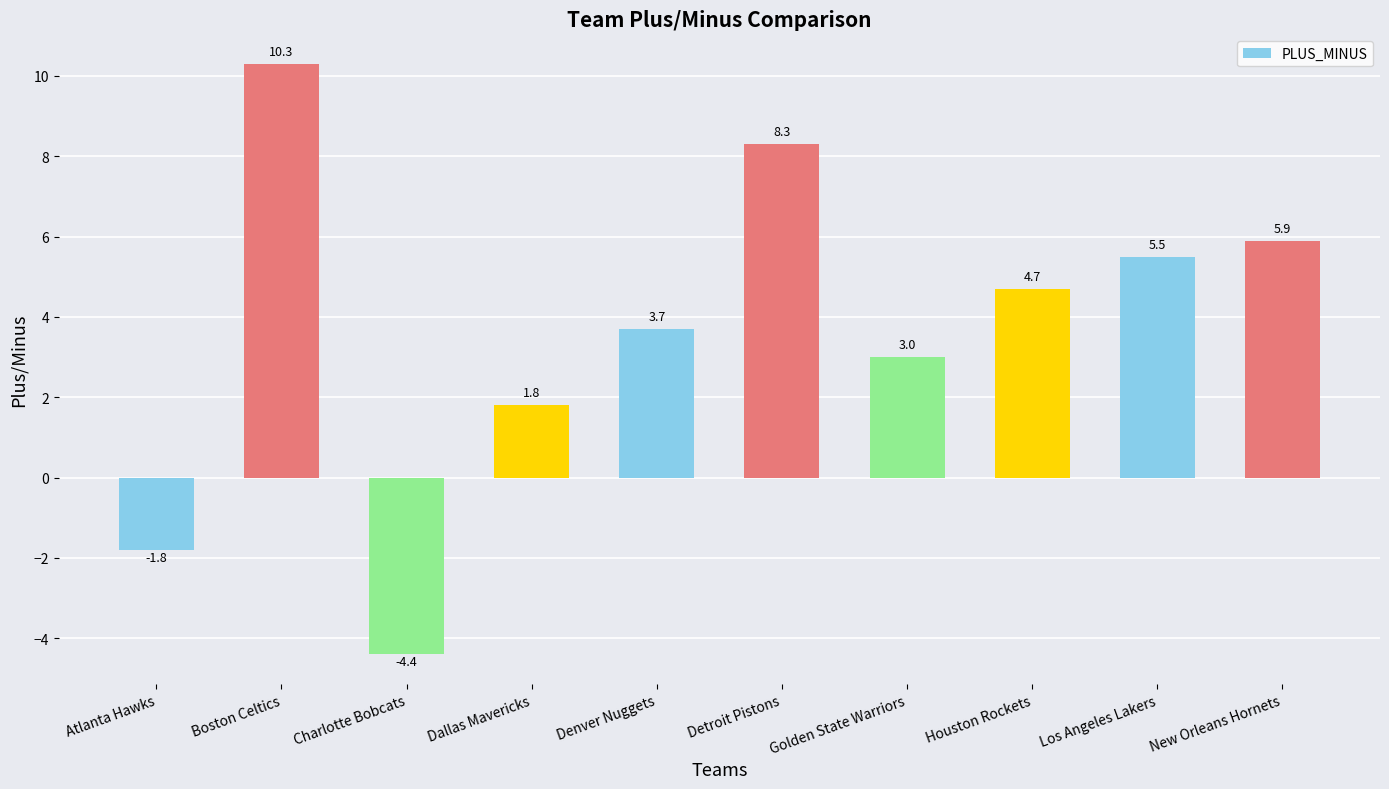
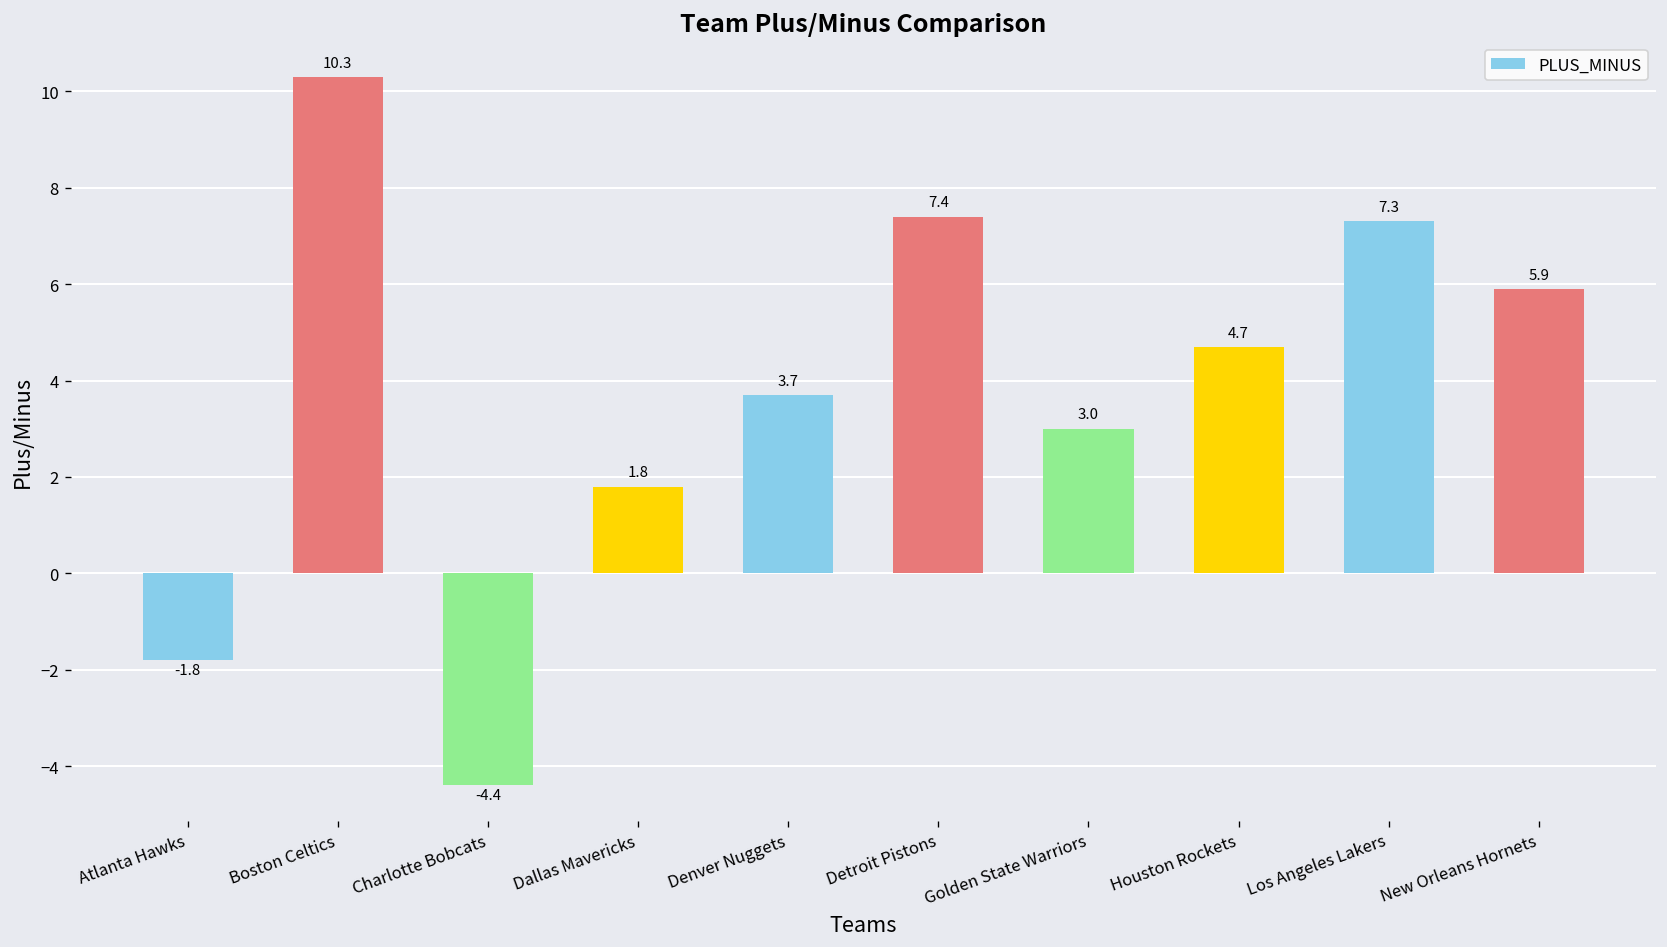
Detroit Pistons: 8.3 -> 7.4
Los Angeles Lakers: 5.5 -> 7.3
